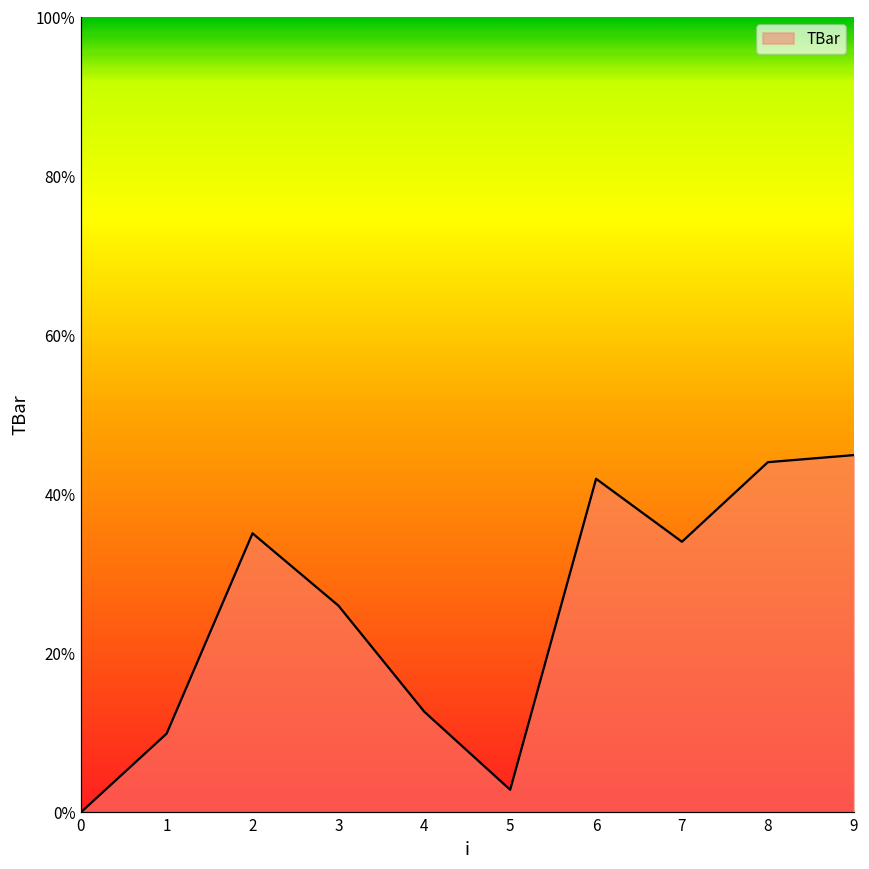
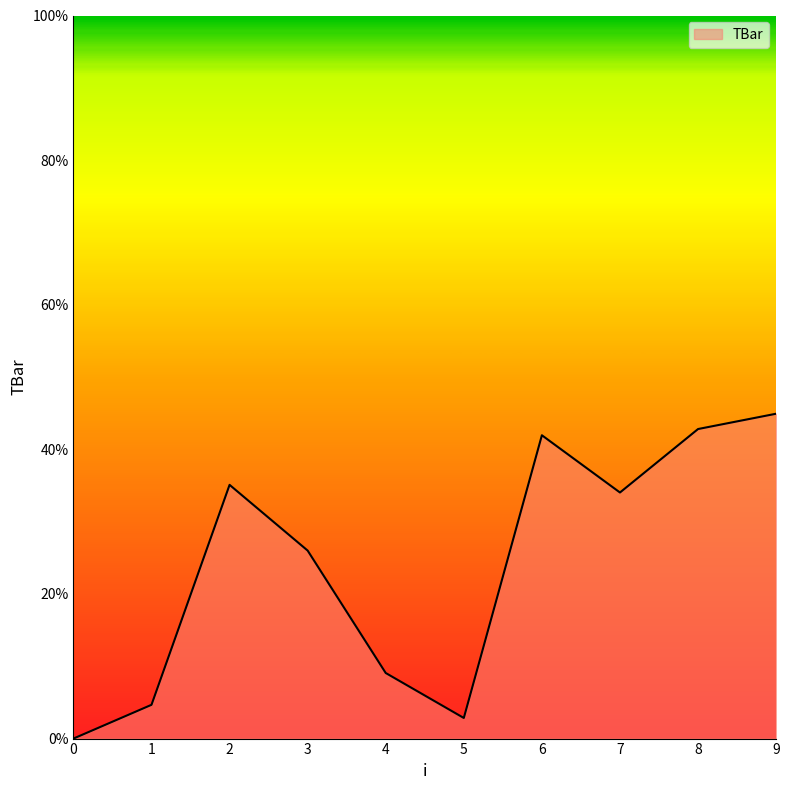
1: 10% -> 5%
4: 13% -> 9%
8: 44% -> 43%
